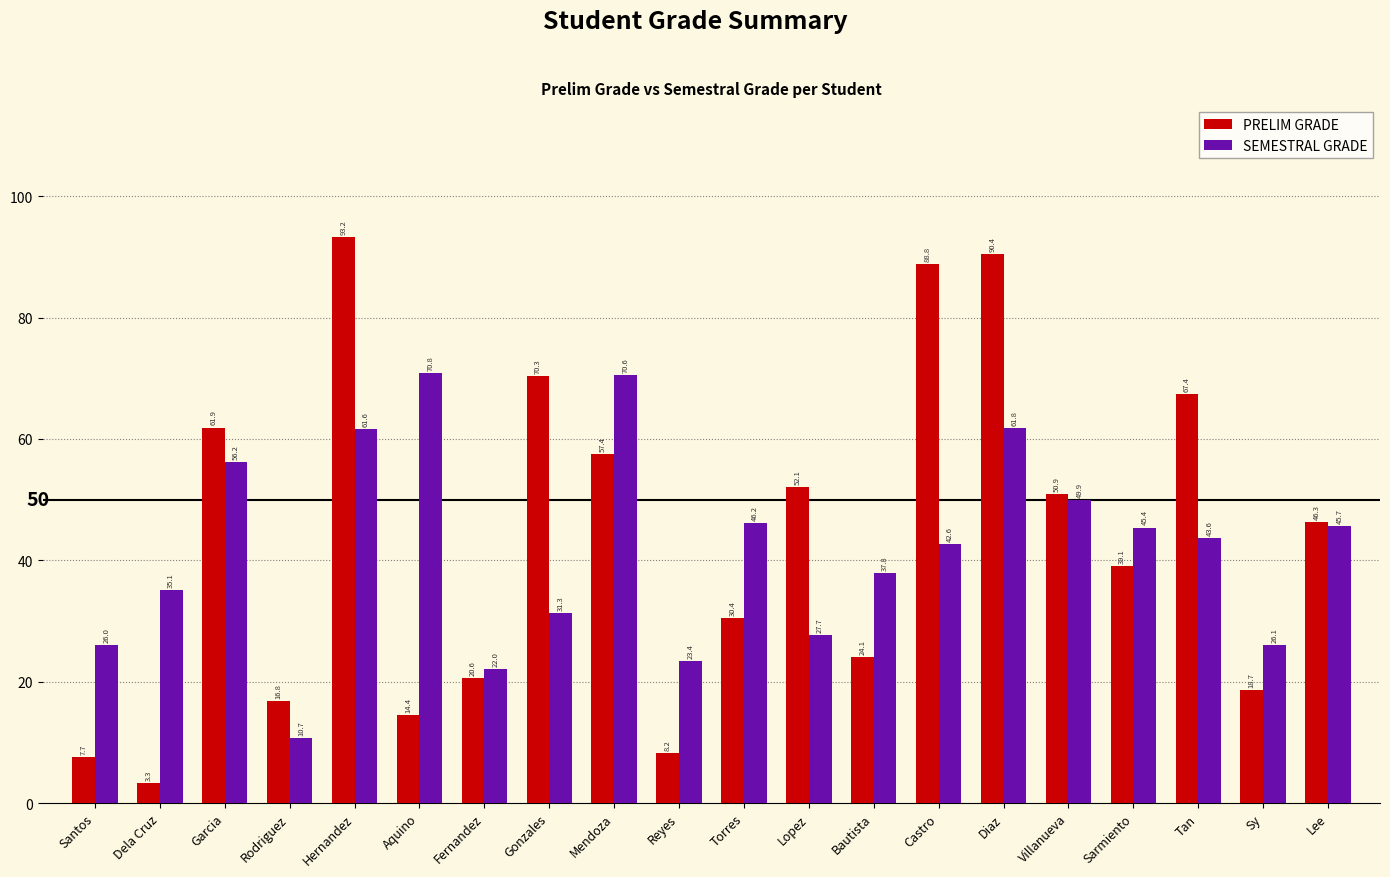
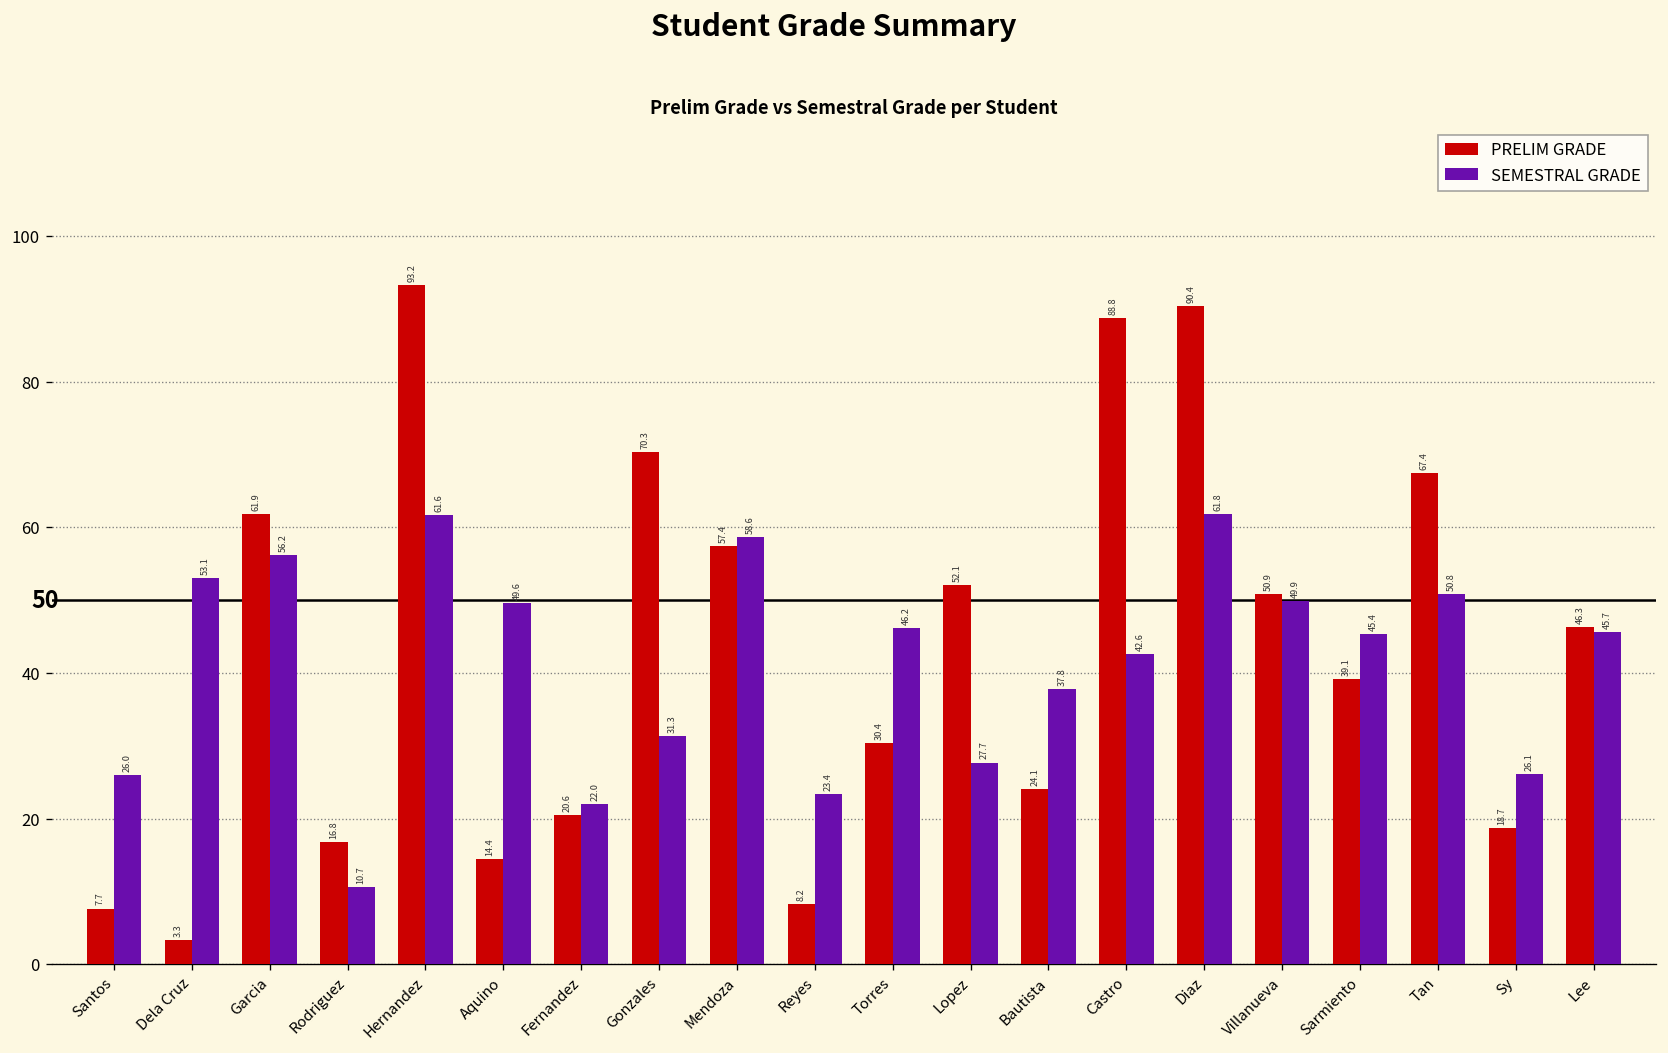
SEMESTRAL GRADE, Dela Cruz: 35.1 -> 53.1
SEMESTRAL GRADE, Aquino: 70.8 -> 49.6
SEMESTRAL GRADE, Mendoza: 70.6 -> 58.6
SEMESTRAL GRADE, Tan: 43.6 -> 50.8
